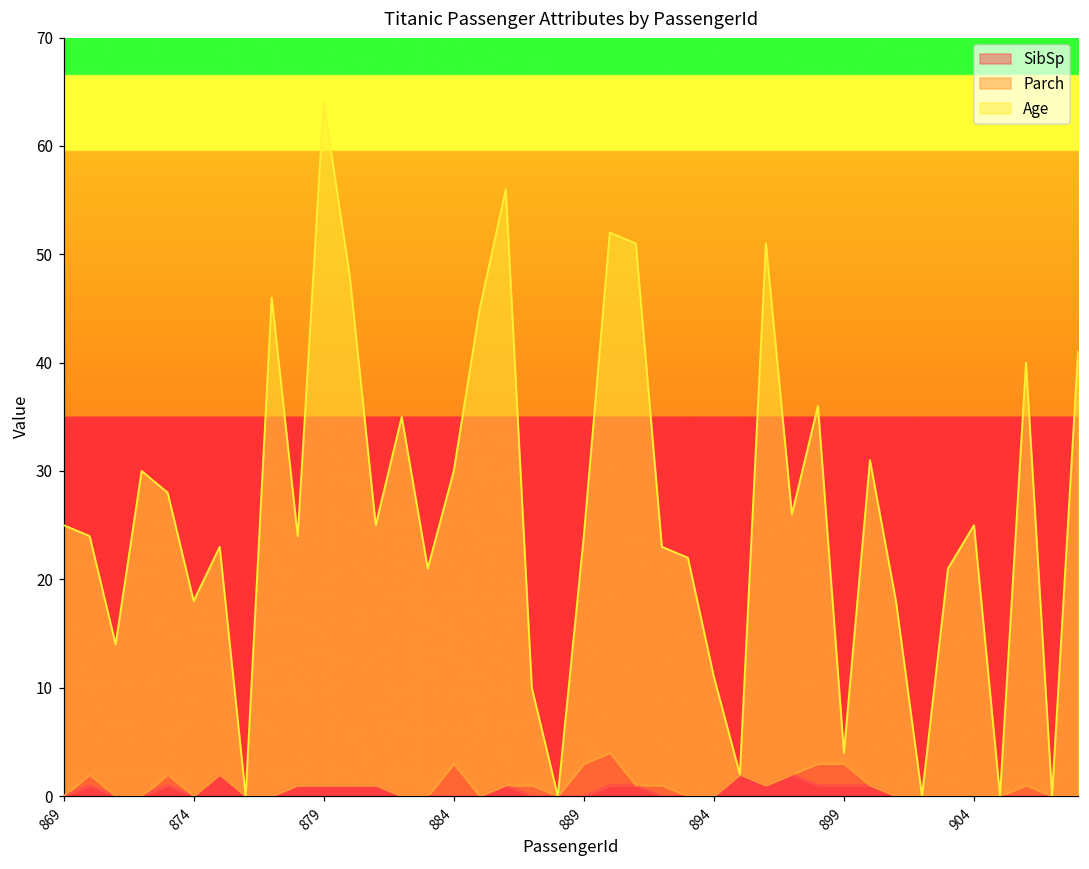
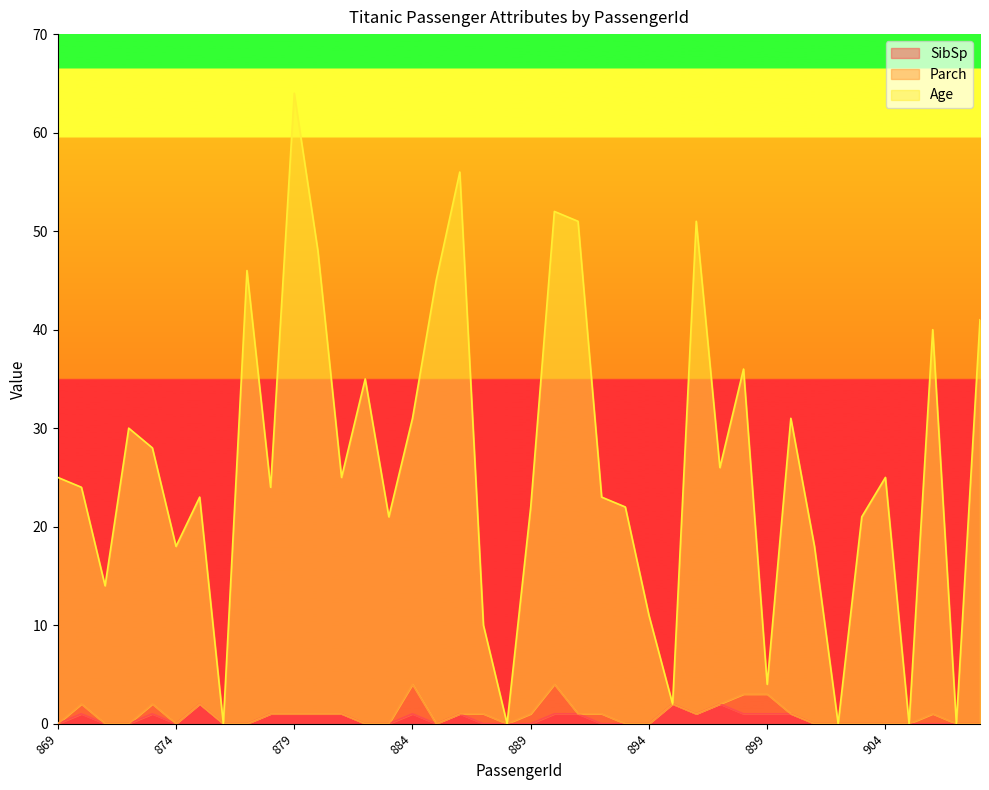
SibSp, 884: 0 -> 1
Parch, 889: 3 -> 1
